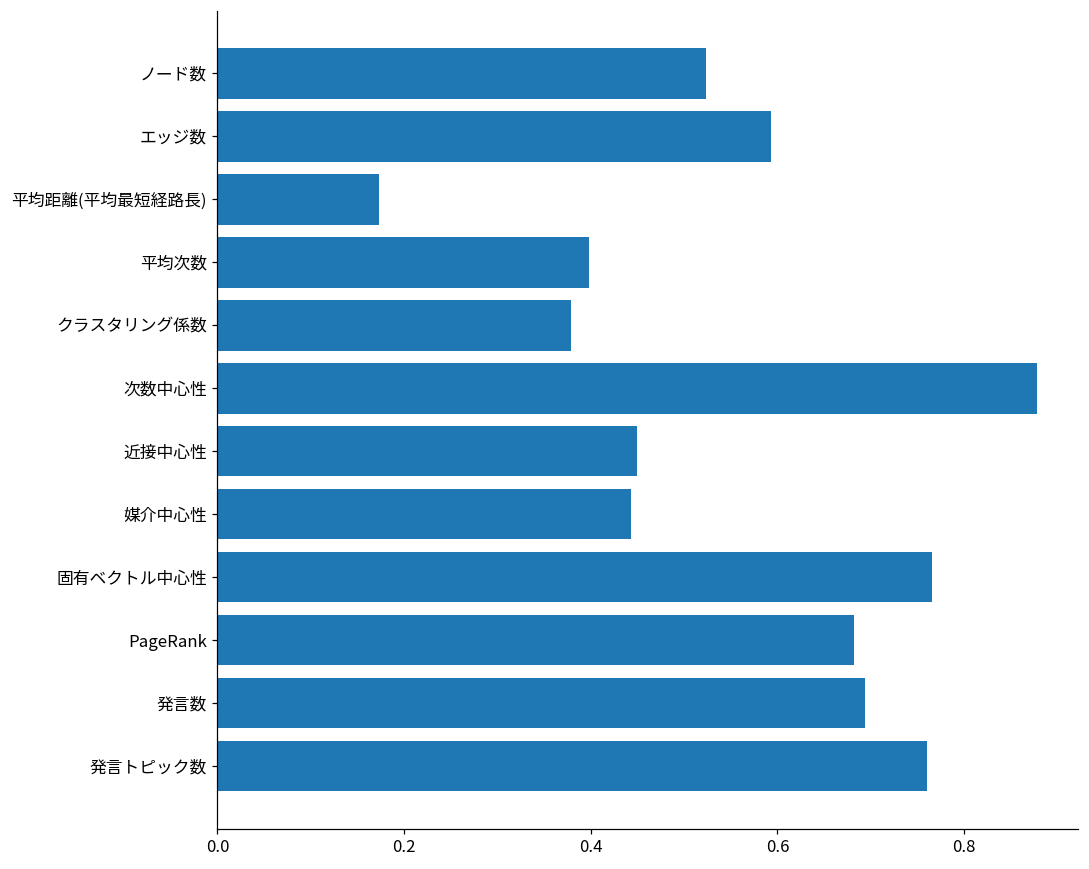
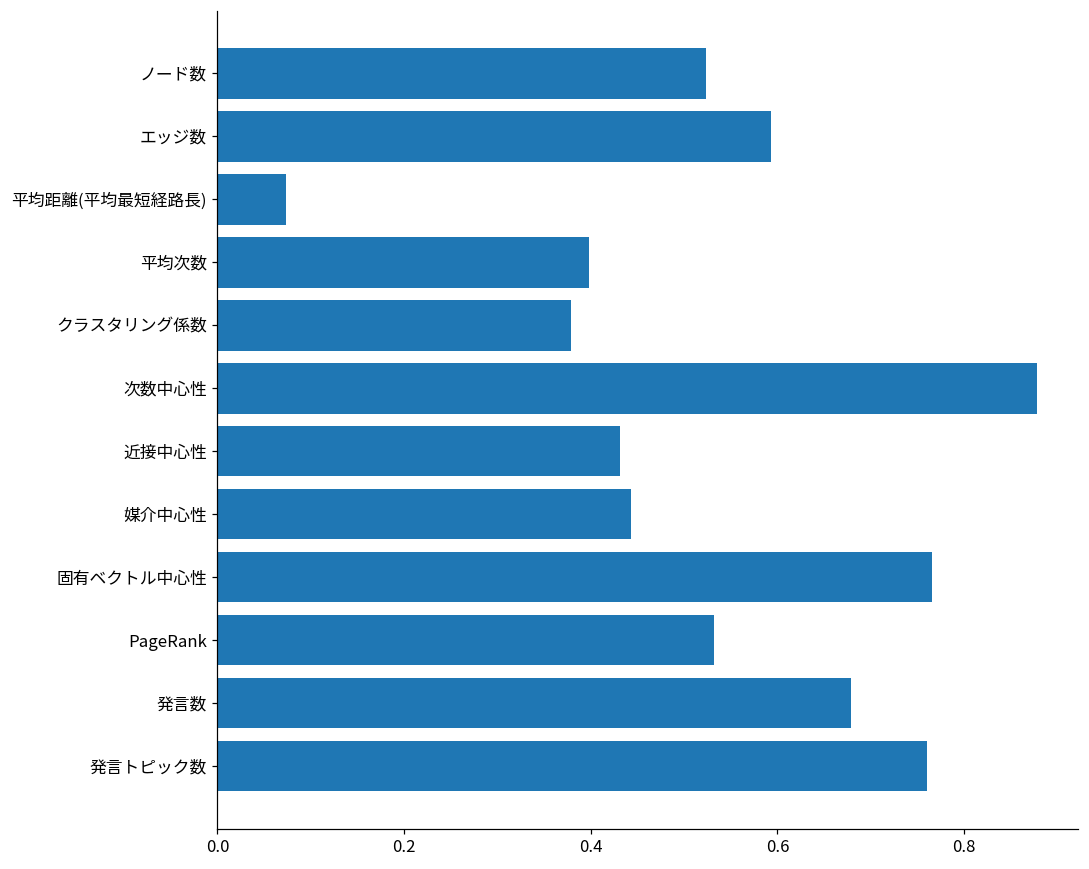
平均距離(平均最短経路長): 0.17 -> 0.07
近接中心性: 0.45 -> 0.43
PageRank: 0.68 -> 0.53
発言数: 0.69 -> 0.68
